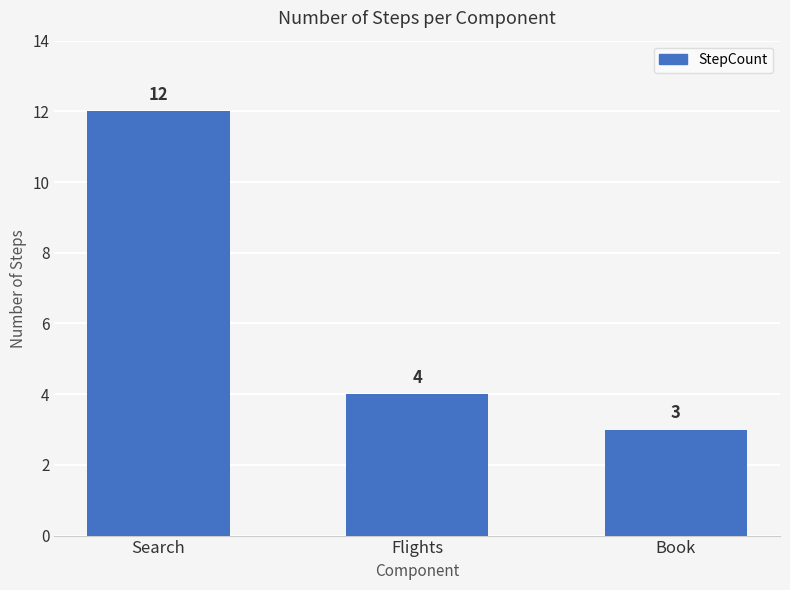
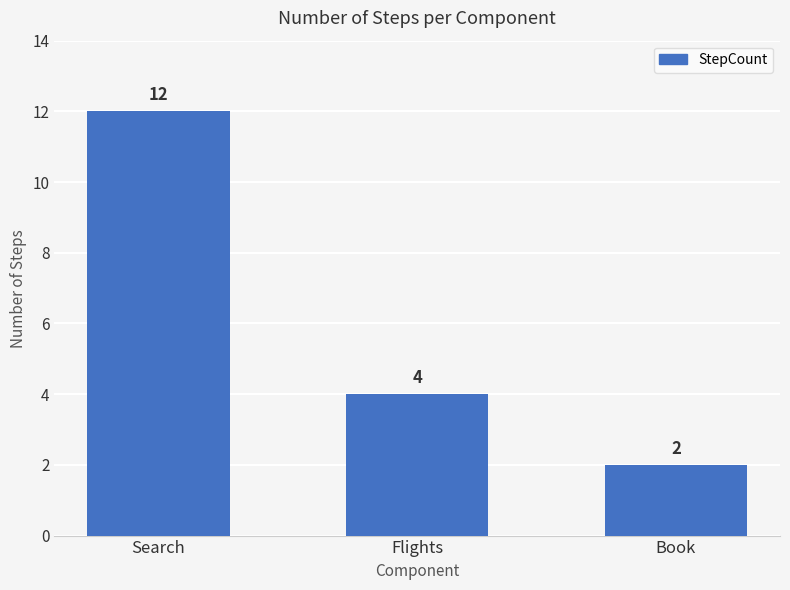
Book: 3 -> 2
